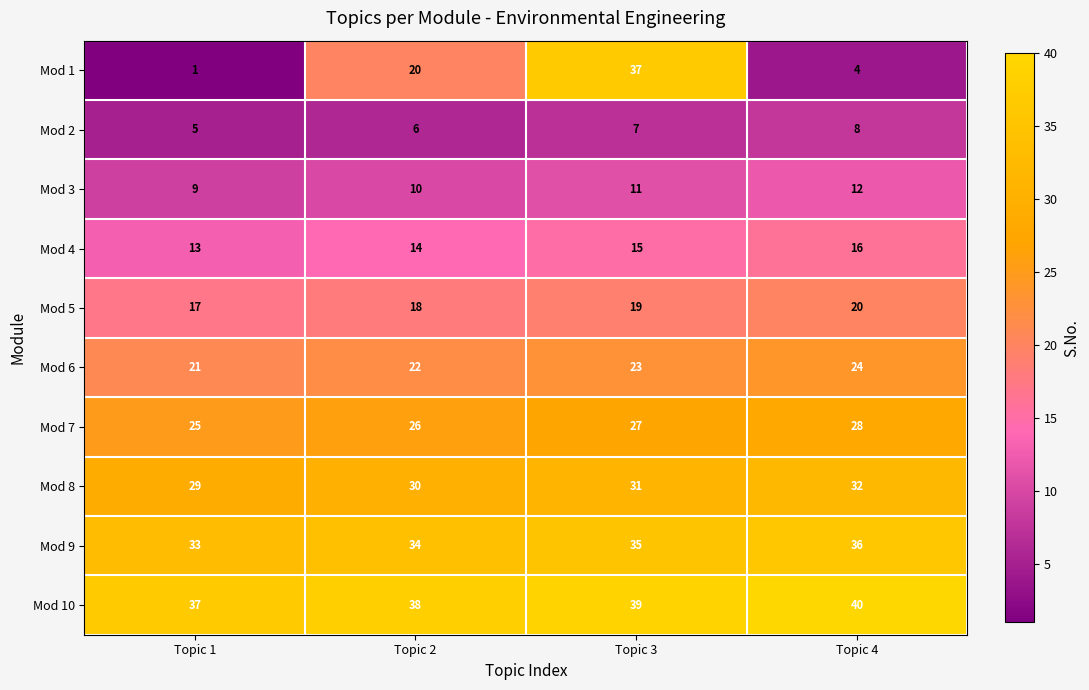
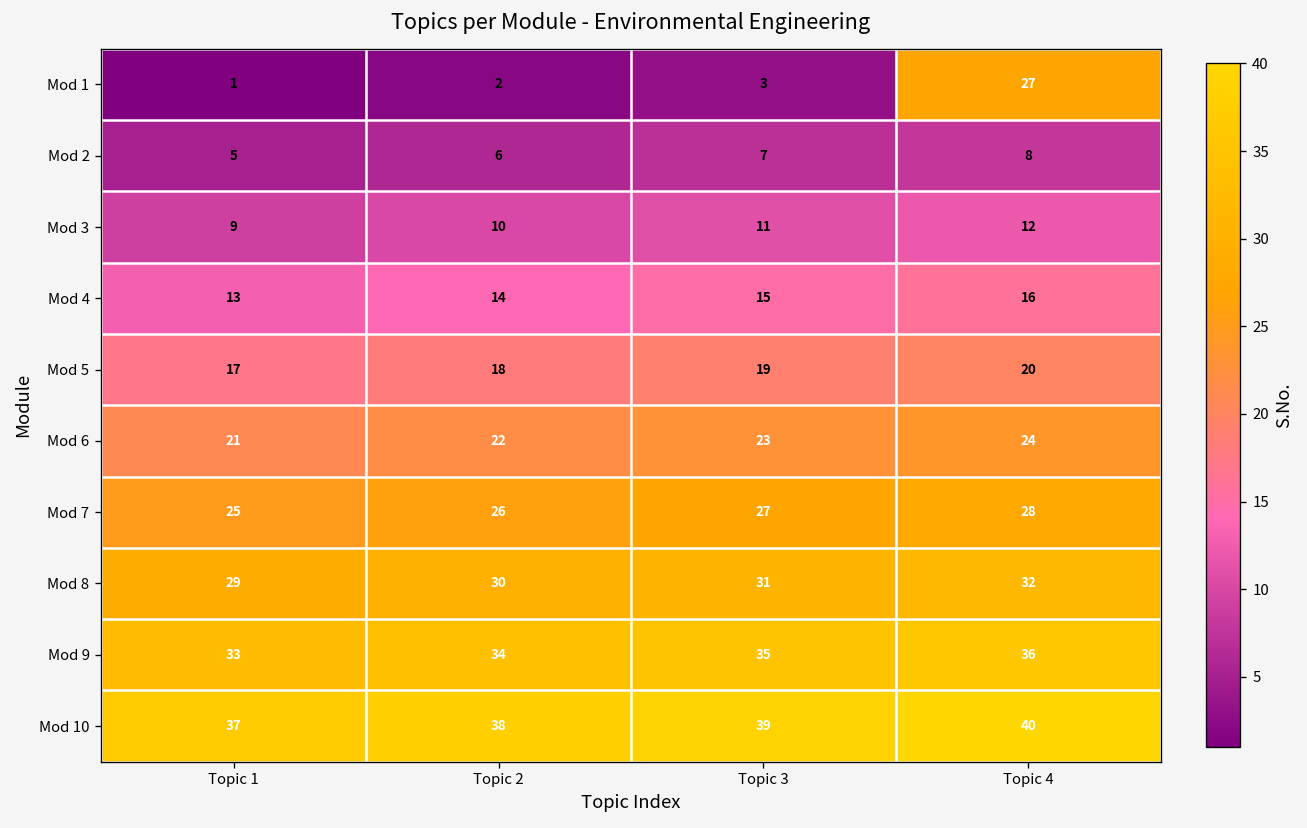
Mod 1, Topic 2: 20 -> 2
Mod 1, Topic 3: 37 -> 3
Mod 1, Topic 4: 4 -> 27
